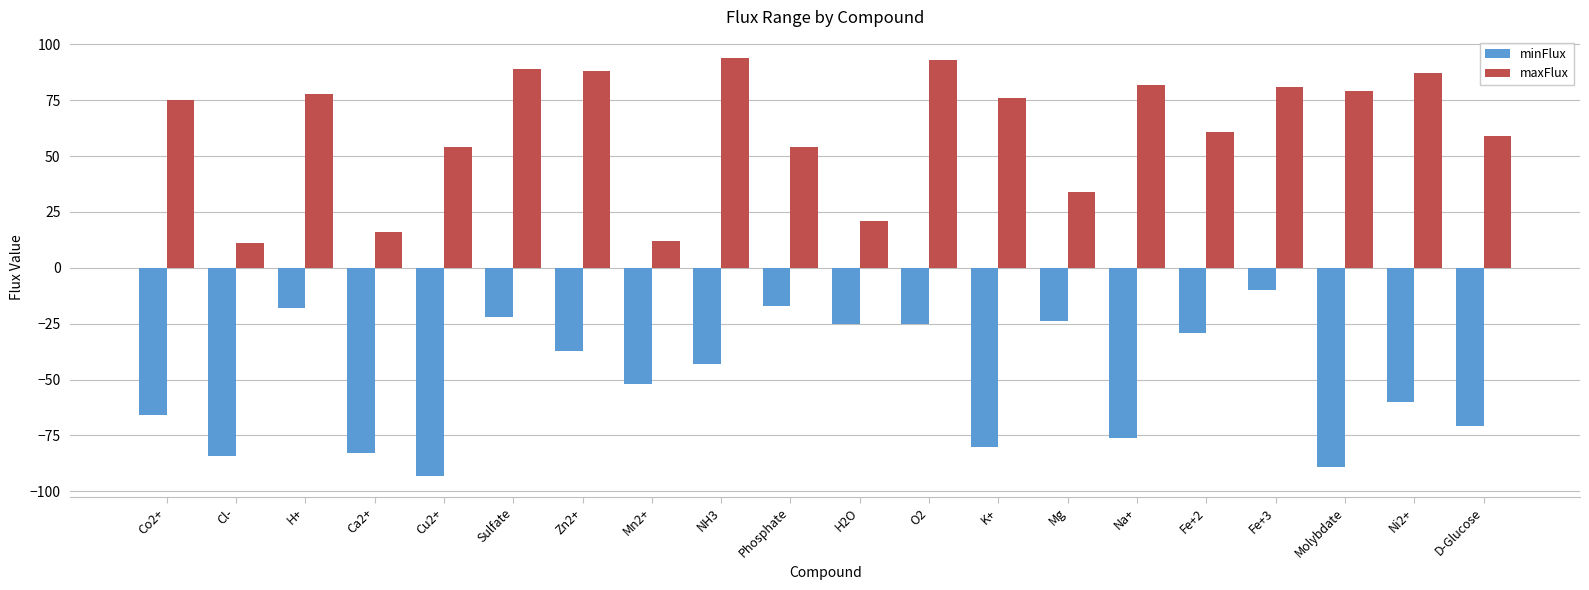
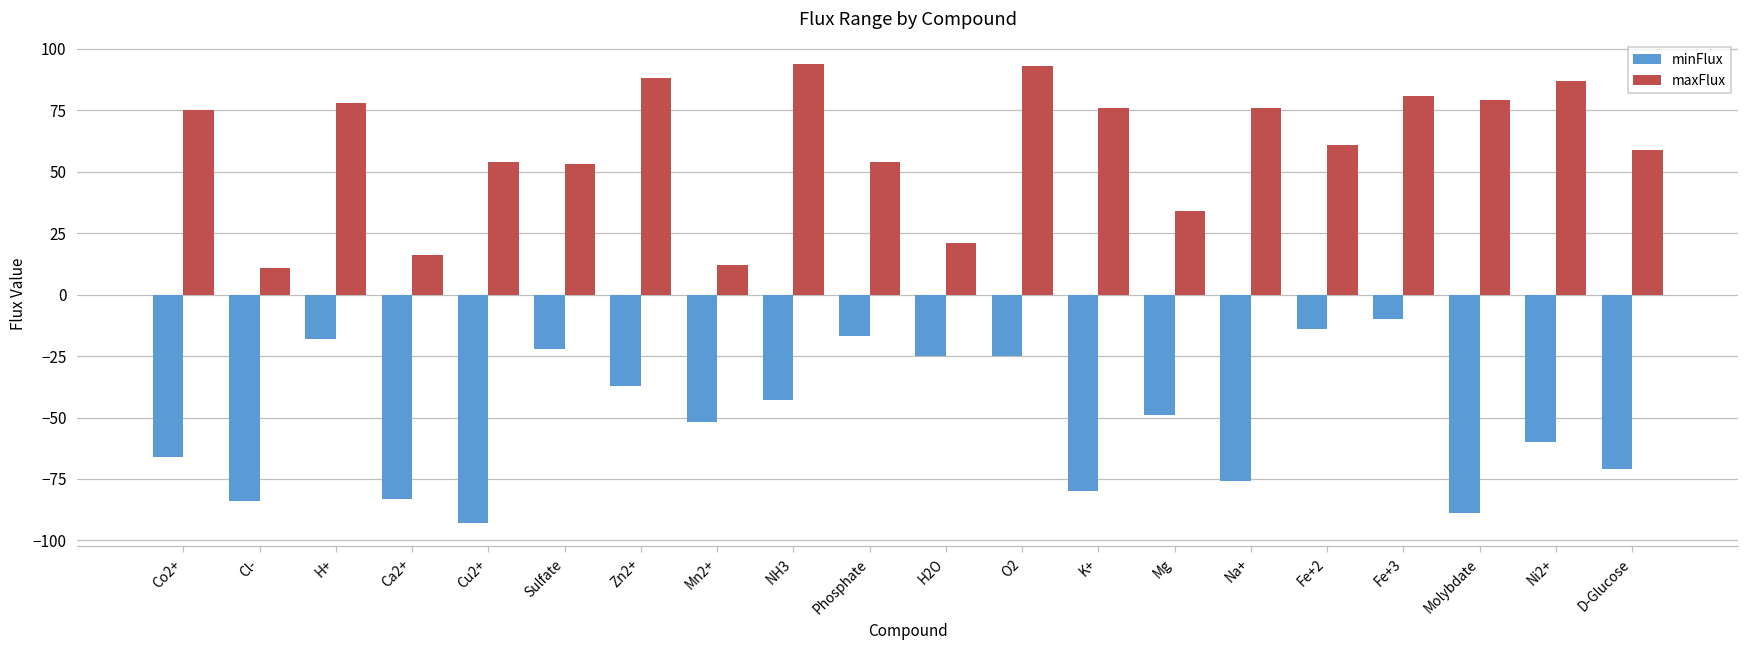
maxFlux, Sulfate: 89 -> 53
minFlux, Mg: -24 -> -49
maxFlux, Na+: 82 -> 76
minFlux, Fe+2: -29 -> -14
